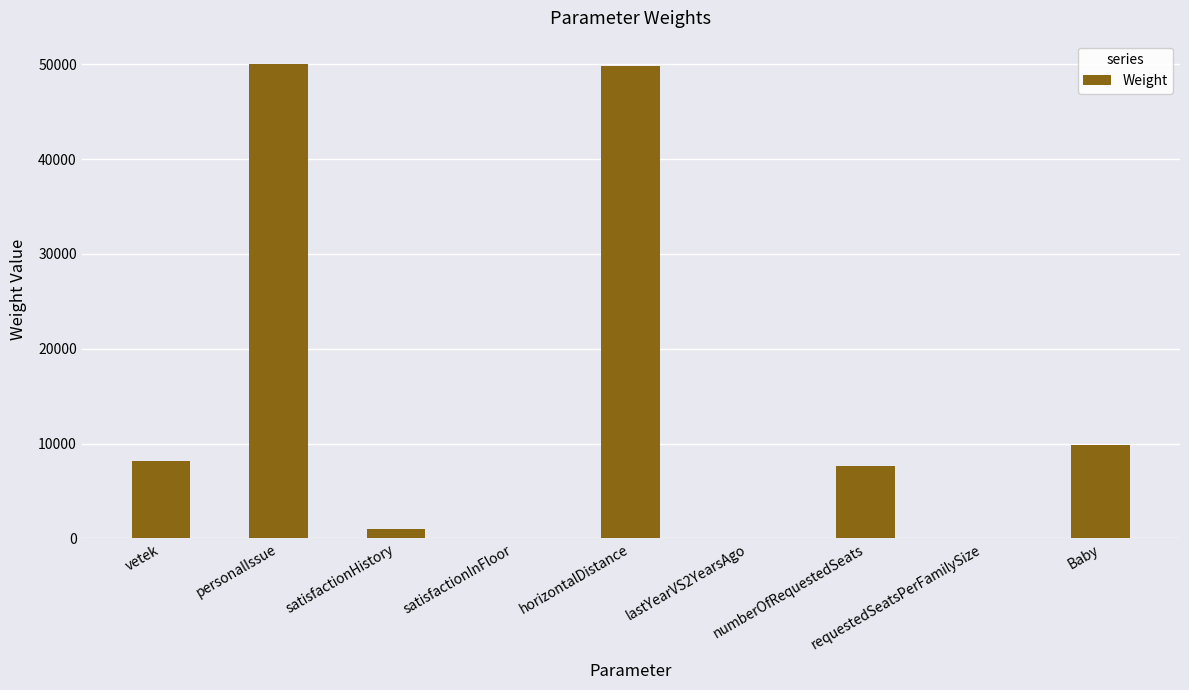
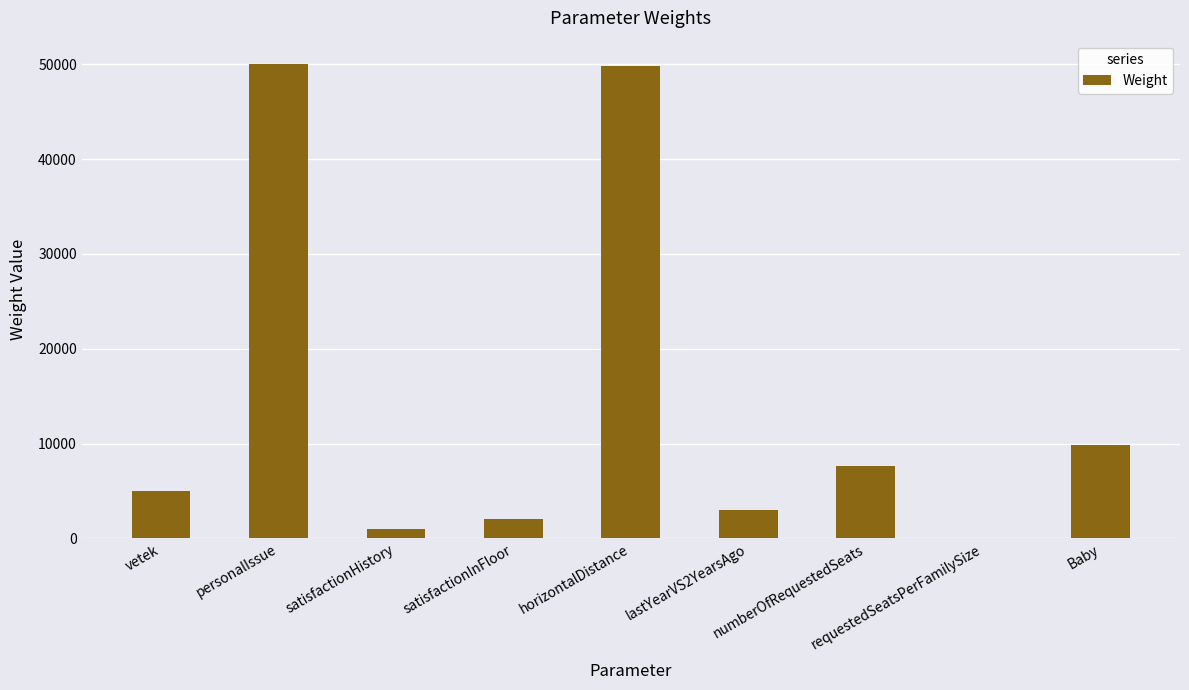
vetek: 8000 -> 5000
satisfactionInFloor: 0 -> 2000
lastYearVS2YearsAgo: 0 -> 3000
